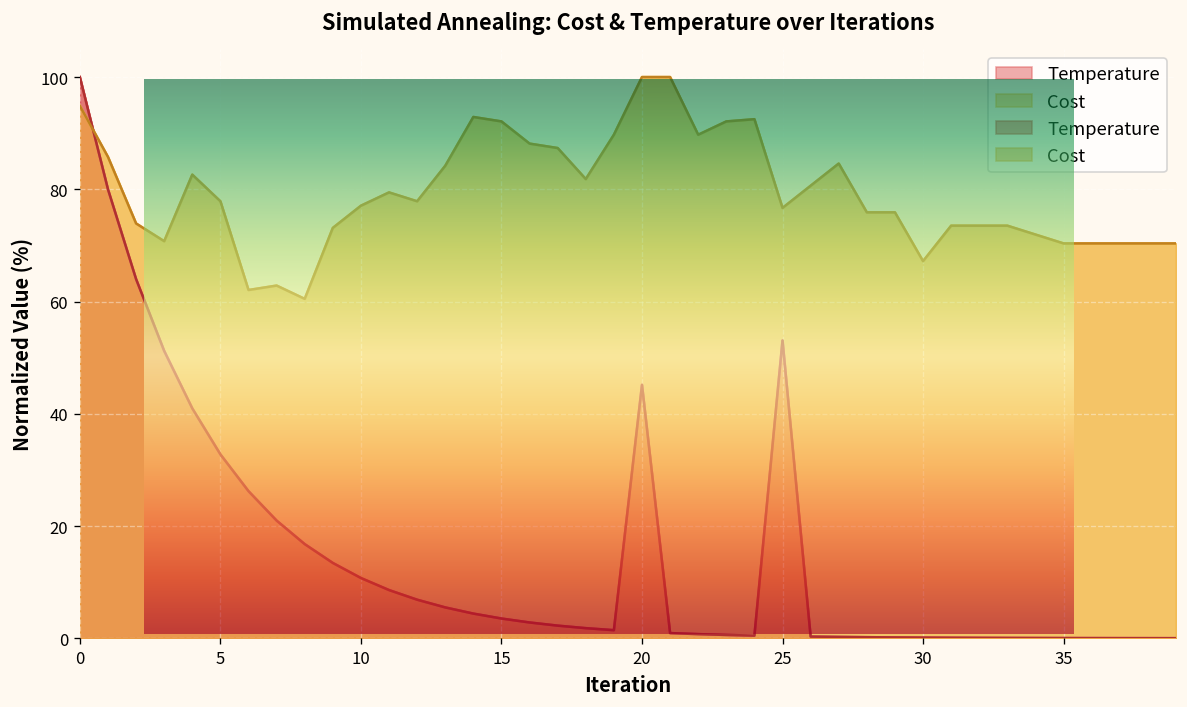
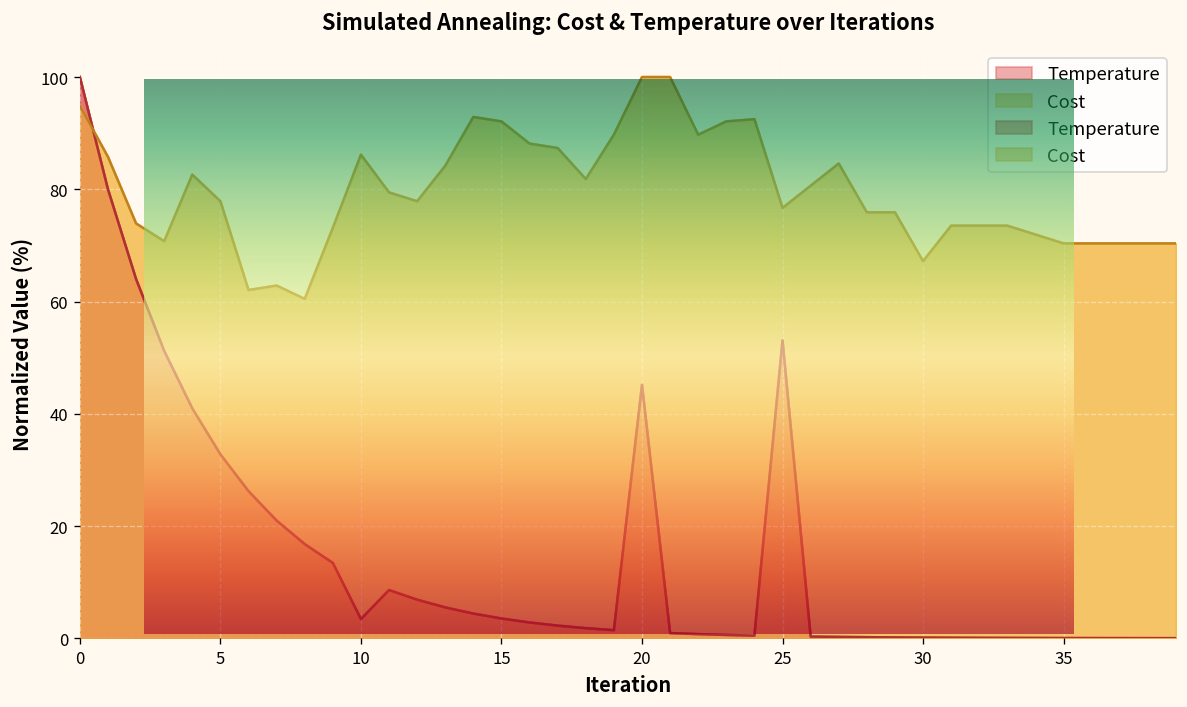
Simulated Annealing: Cost & Temperature over Iterations, Temperature, 10: 11 -> 3
Simulated Annealing: Cost & Temperature over Iterations, Cost, 10: 77 -> 86
